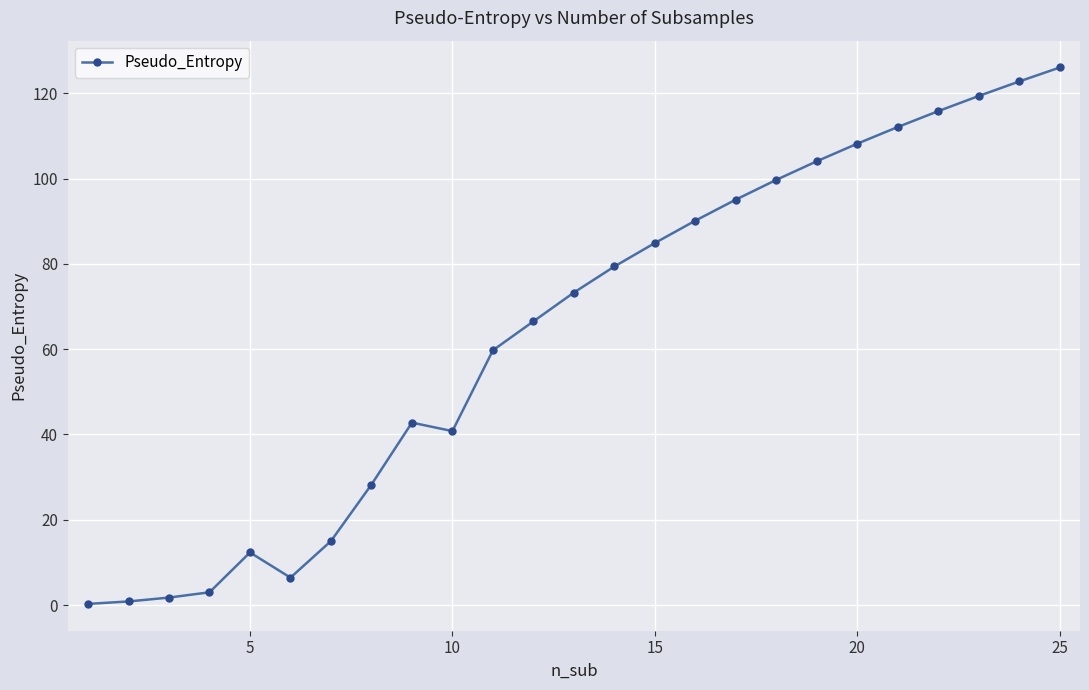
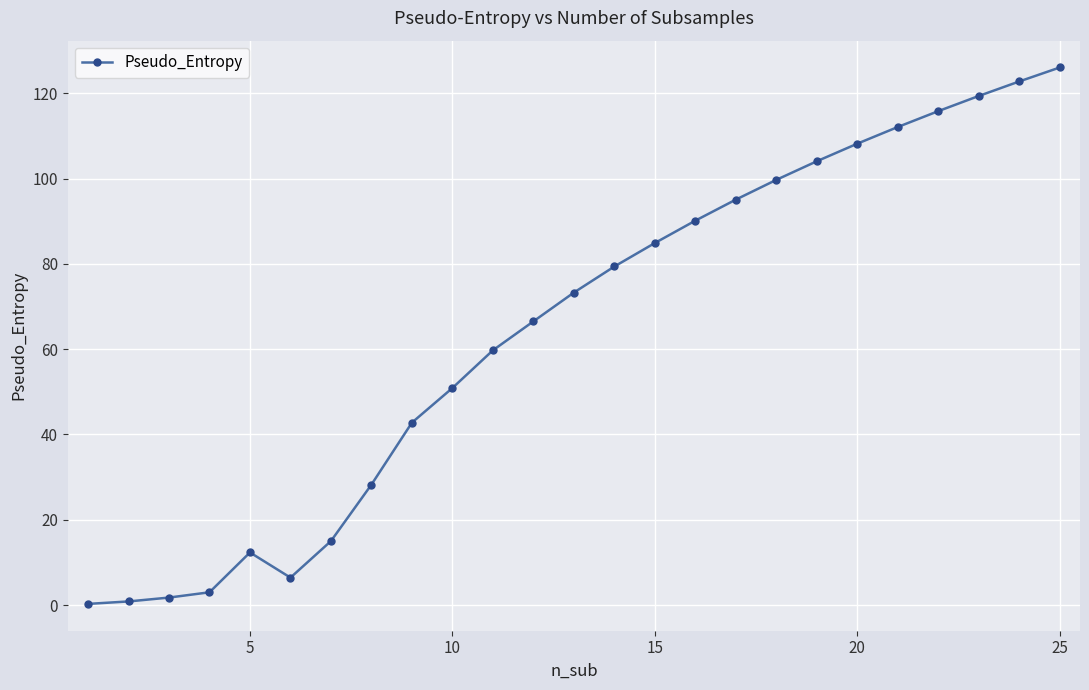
10: 41 -> 51
